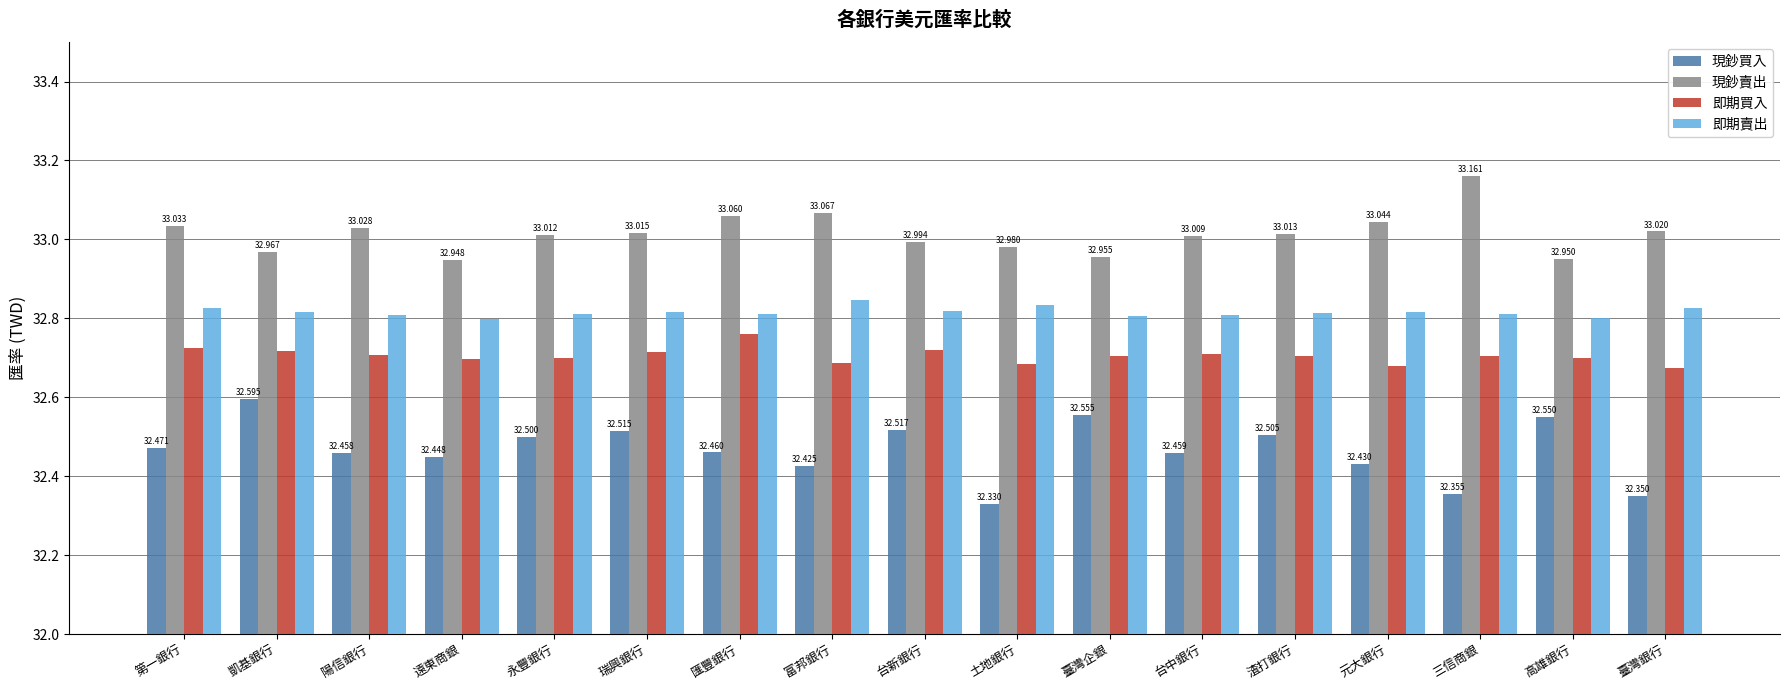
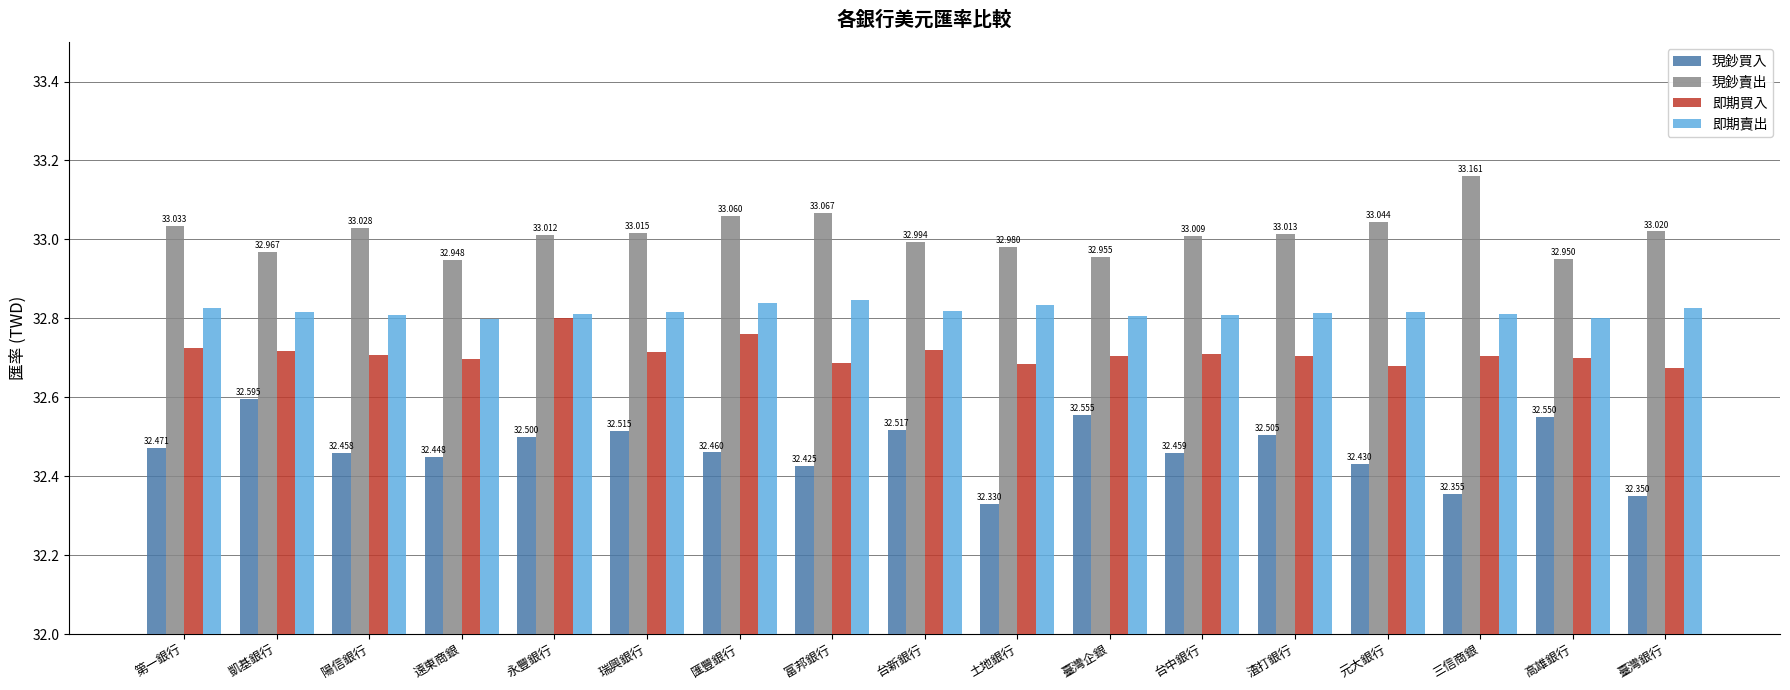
即期買入, 永豐銀行: 32.7 -> 32.8
即期賣出, 匯豐銀行: 32.81 -> 32.84
